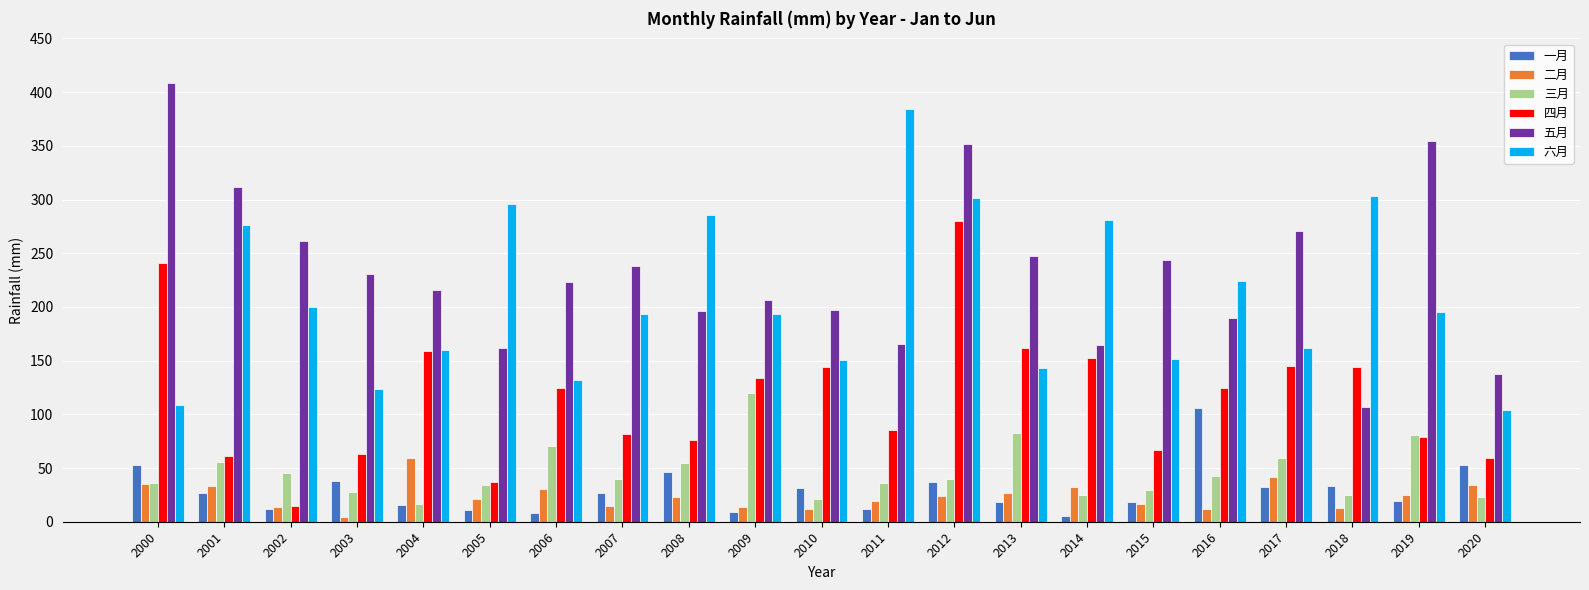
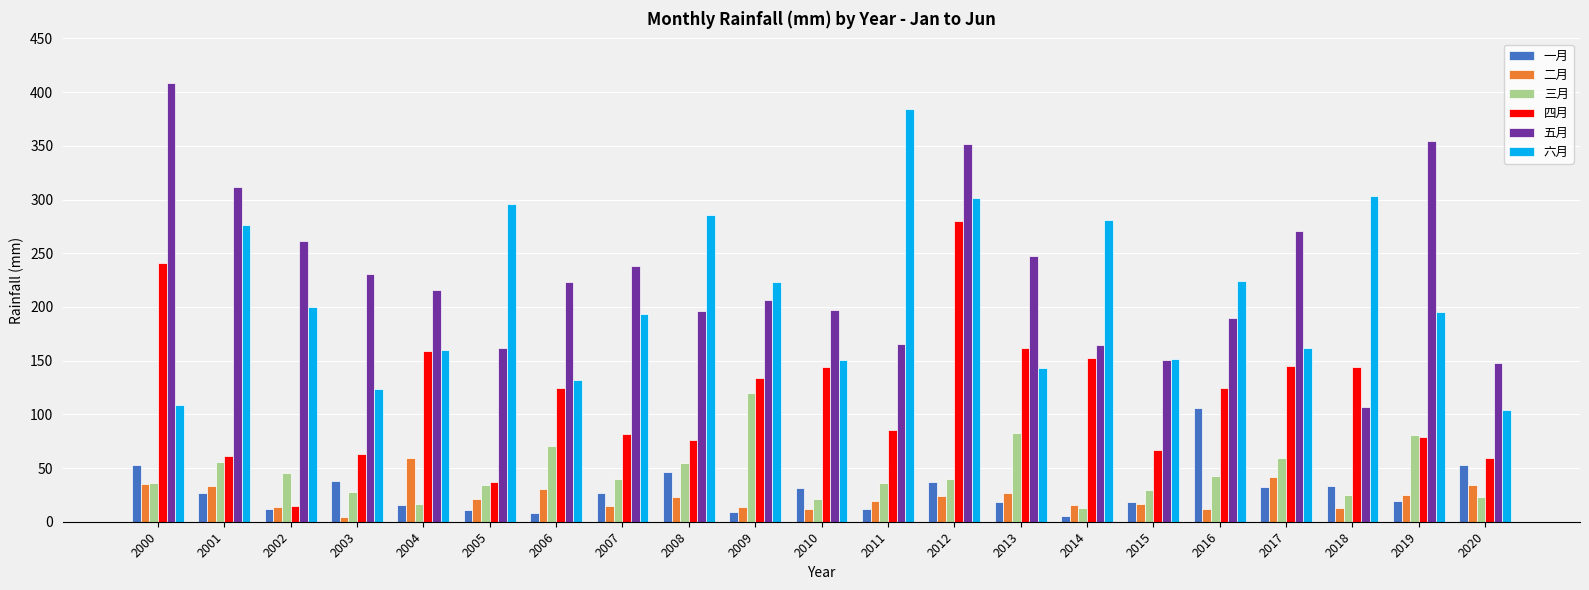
六月, 2009: 194 -> 223
二月, 2014: 32 -> 16
三月, 2014: 25 -> 12
五月, 2015: 244 -> 151
五月, 2020: 137 -> 148
